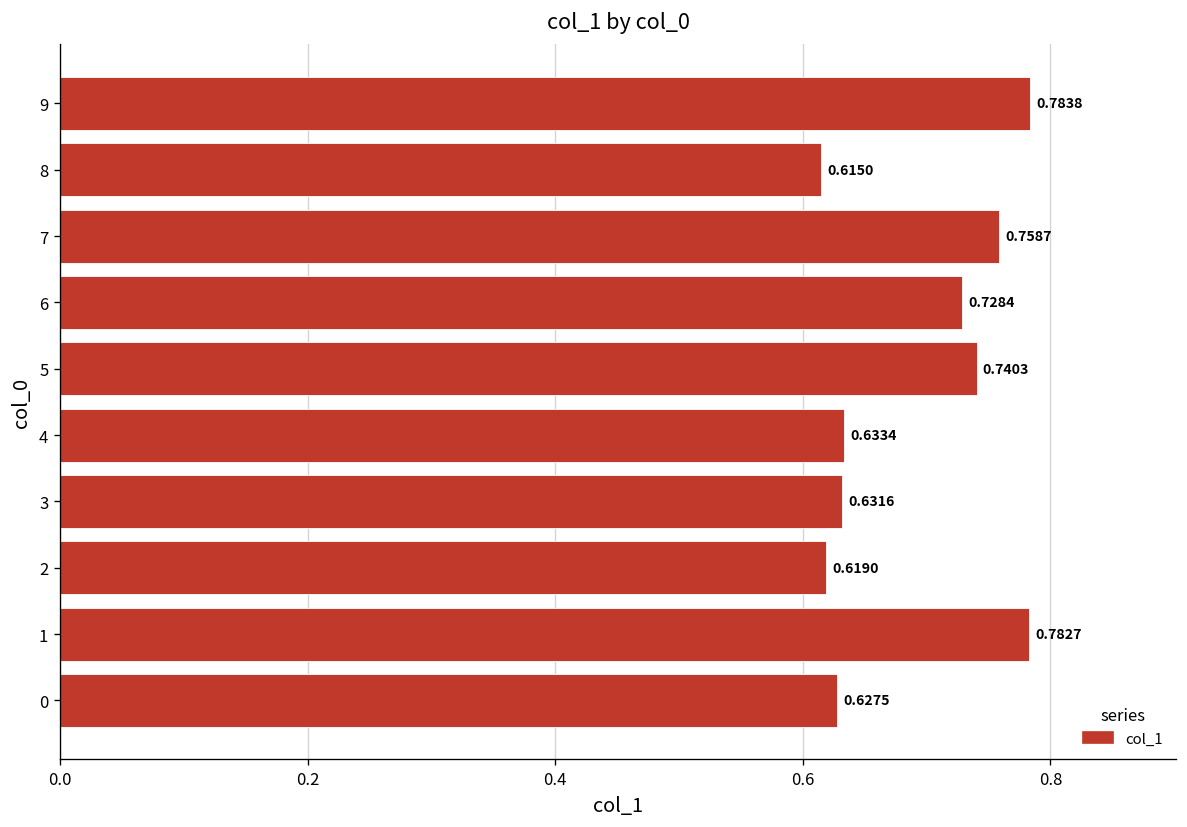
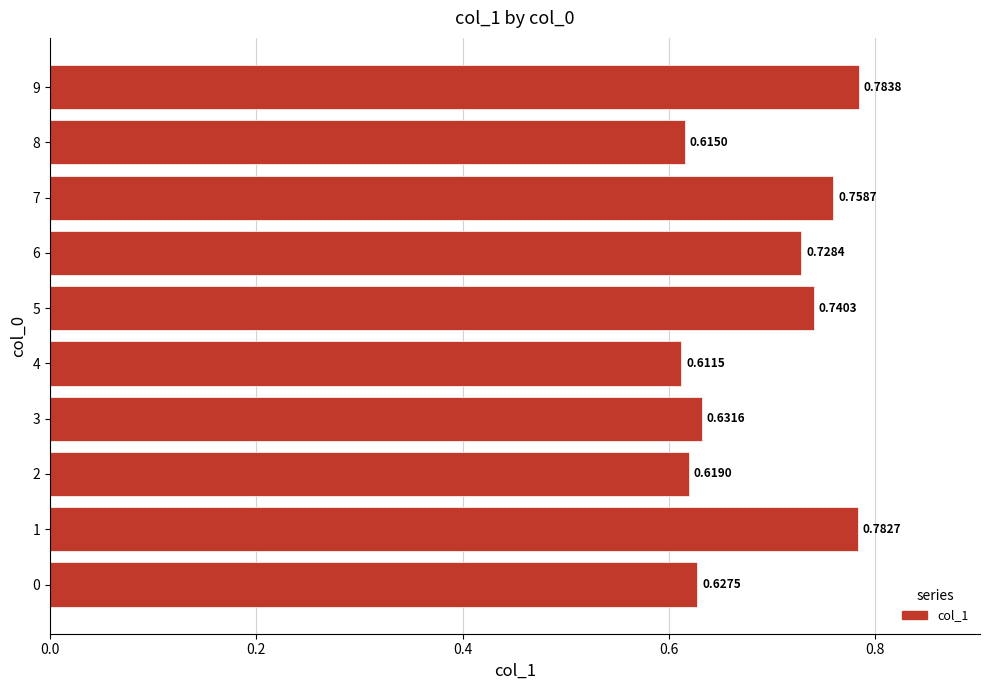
4: 0.6334 -> 0.6115
